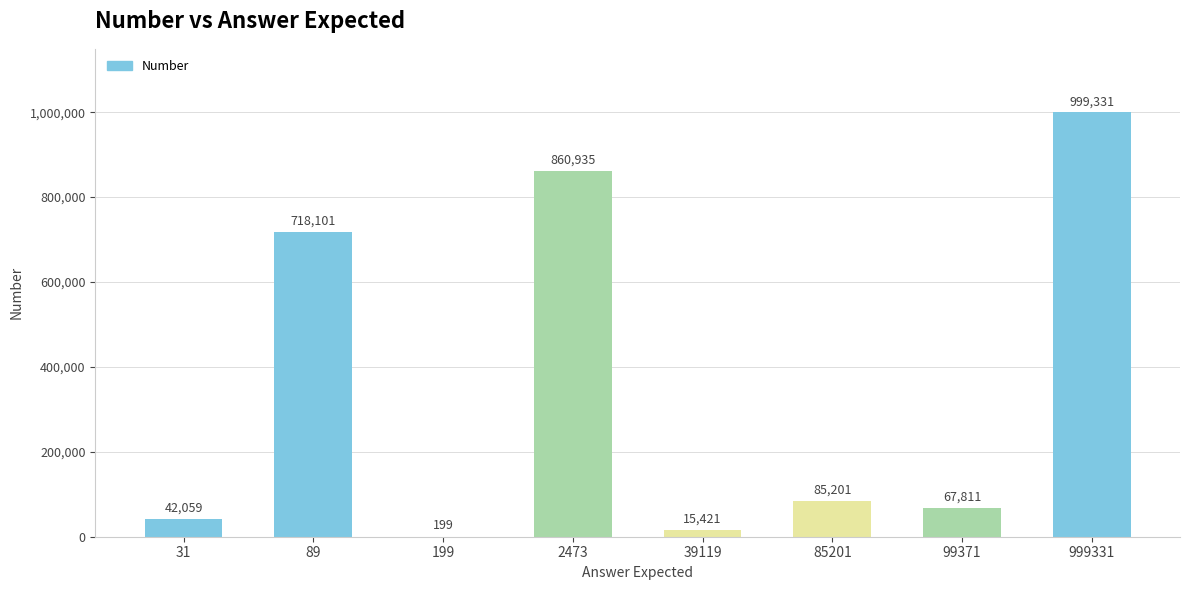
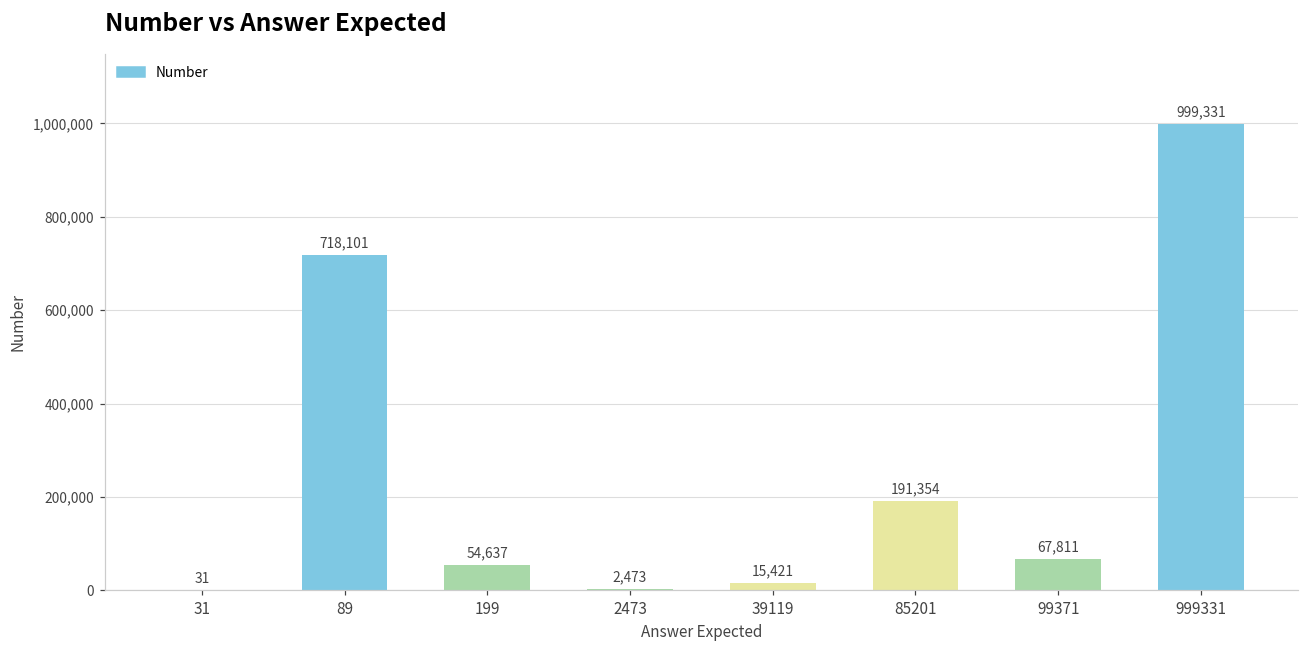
31: 42,059 -> 31
199: 199 -> 54,637
2473: 860,935 -> 2,473
85201: 85,201 -> 191,354
